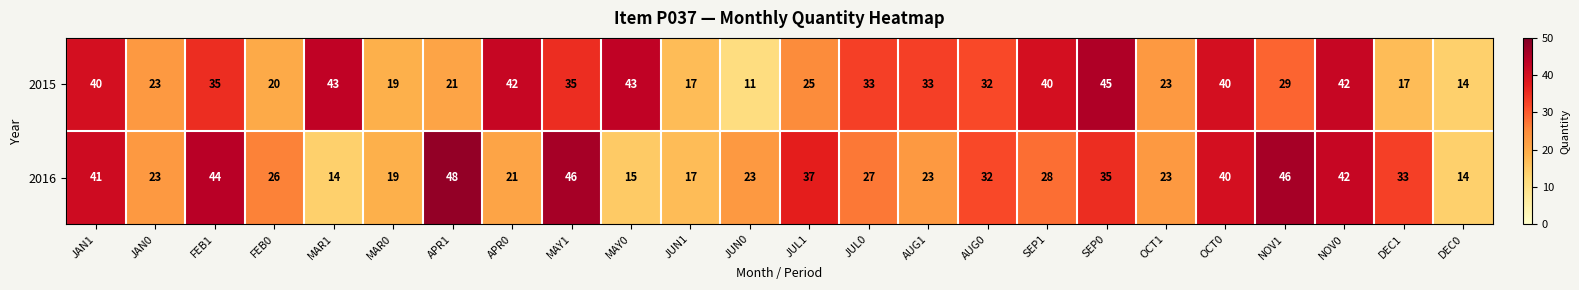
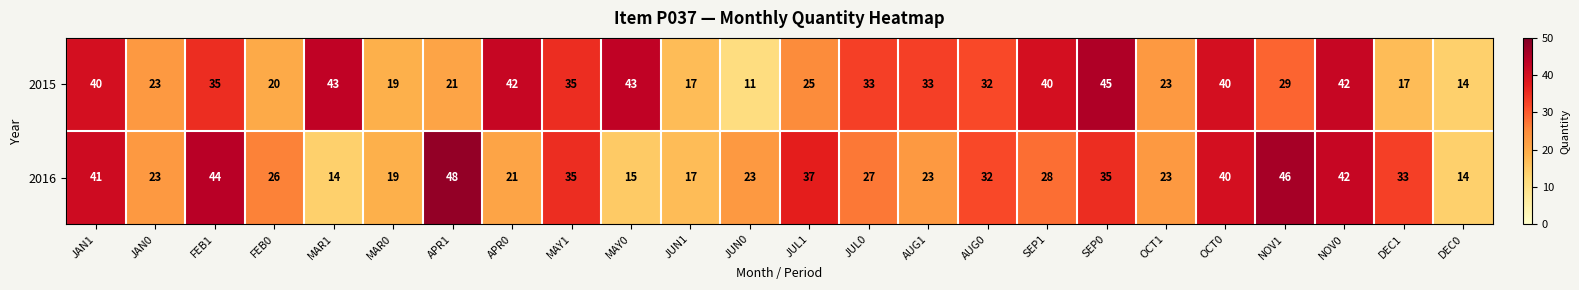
2016, MAY1: 46 -> 35
